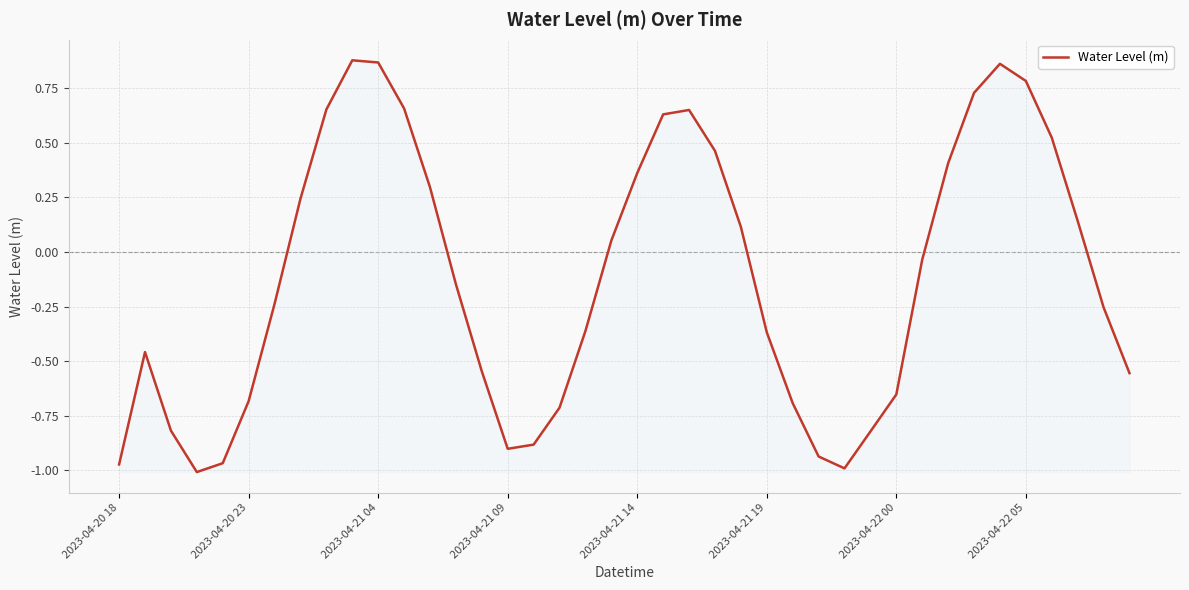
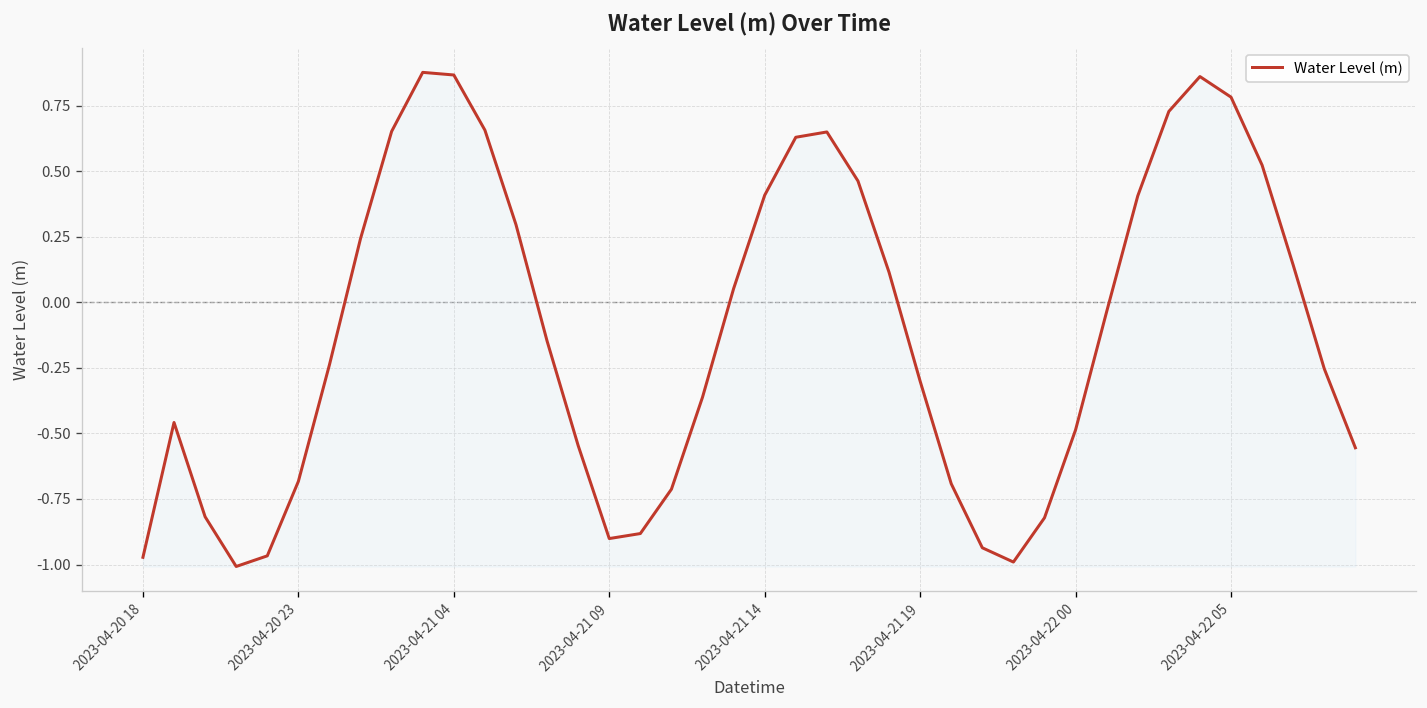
2023-04-21 14: 0.36 -> 0.41
2023-04-21 19: -0.37 -> -0.30
2023-04-22 00: -0.65 -> -0.49
